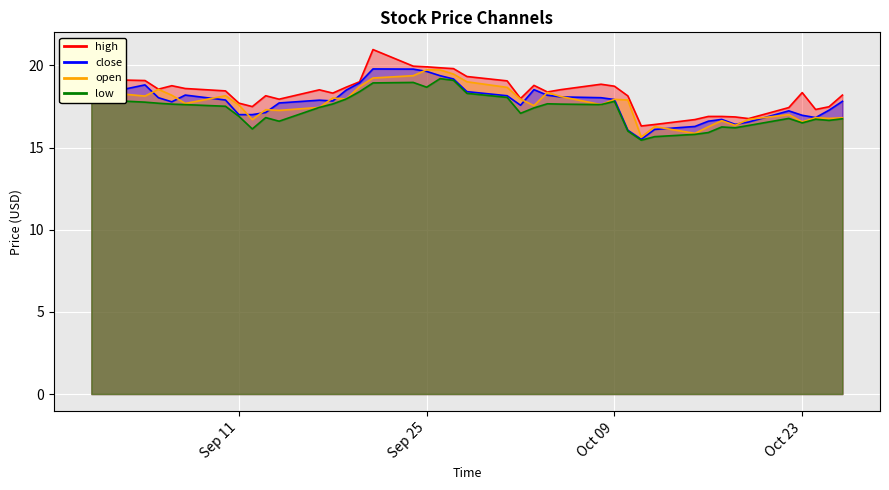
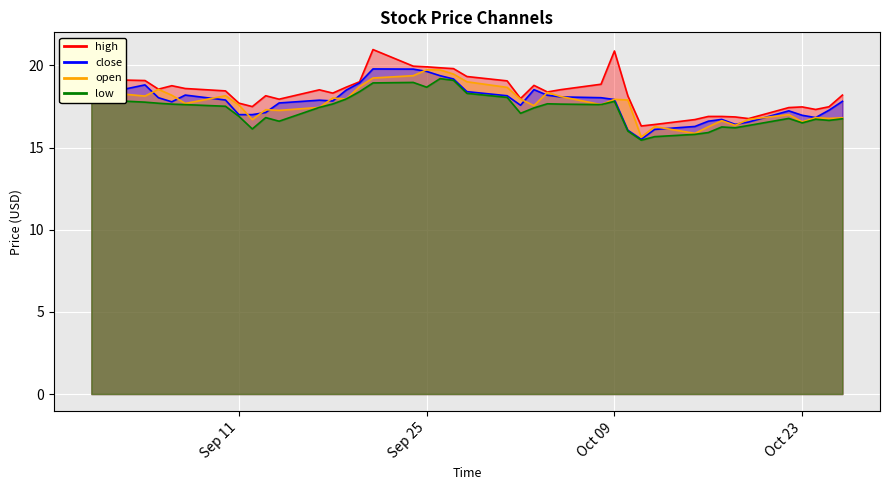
high, Oct 09: 18.7 -> 20.9
high, Oct 23: 18.3 -> 17.5
